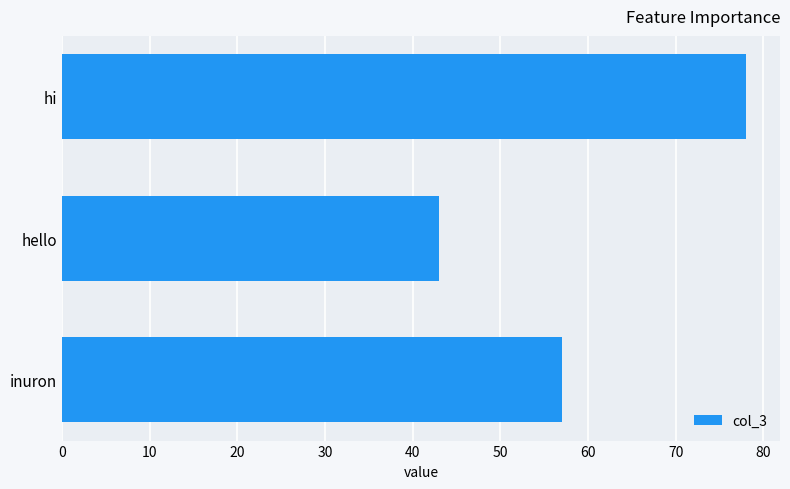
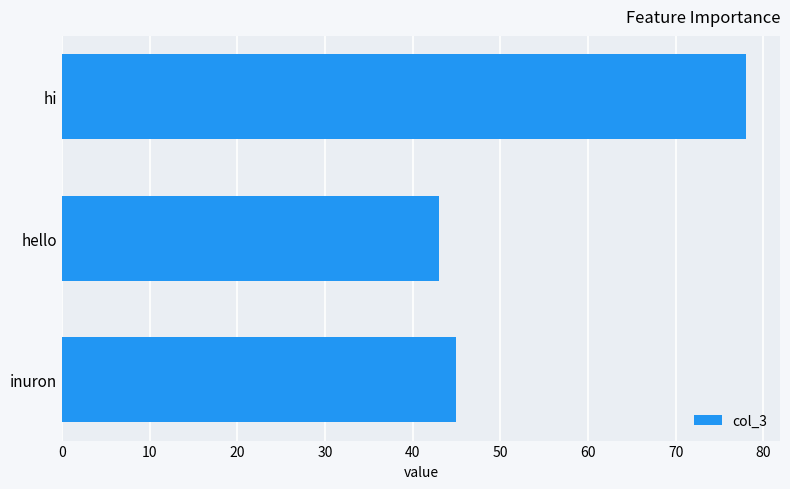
inuron: 57 -> 45
